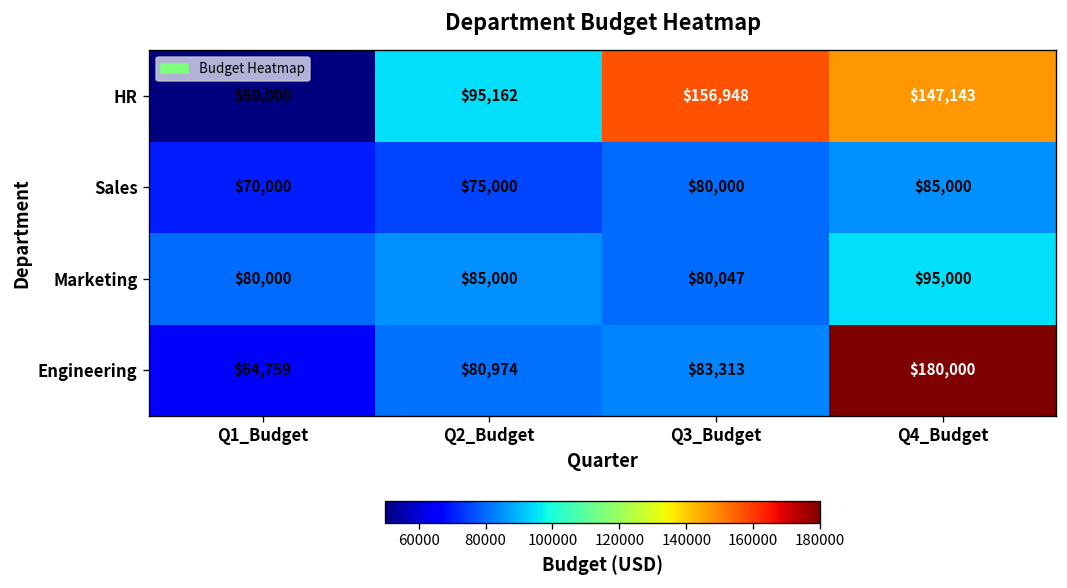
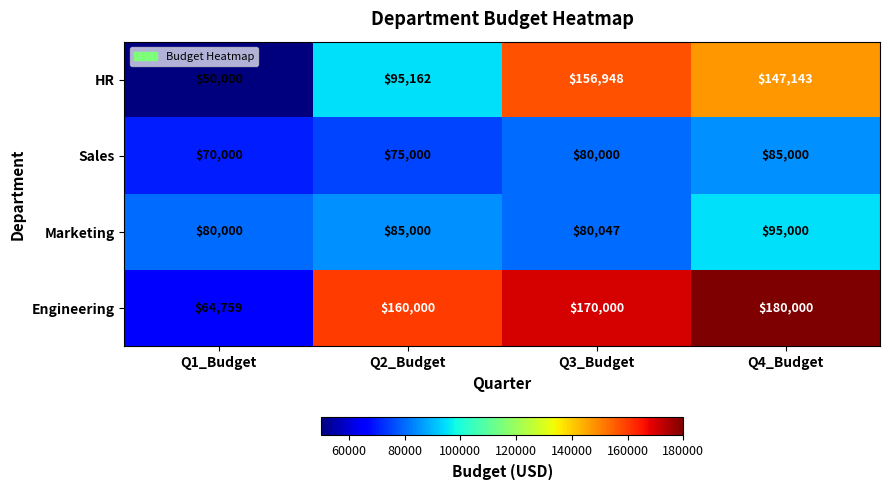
Engineering, Q2_Budget: $80,974 -> $160,000
Engineering, Q3_Budget: $83,313 -> $170,000
